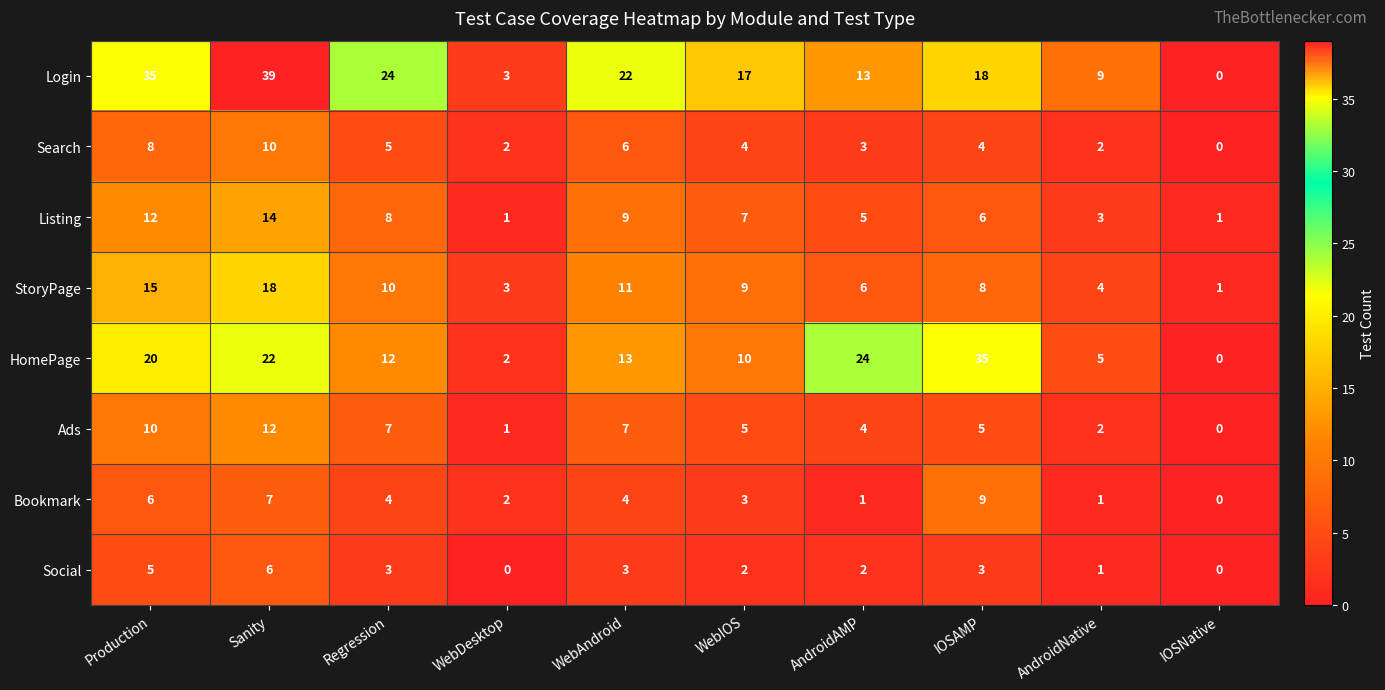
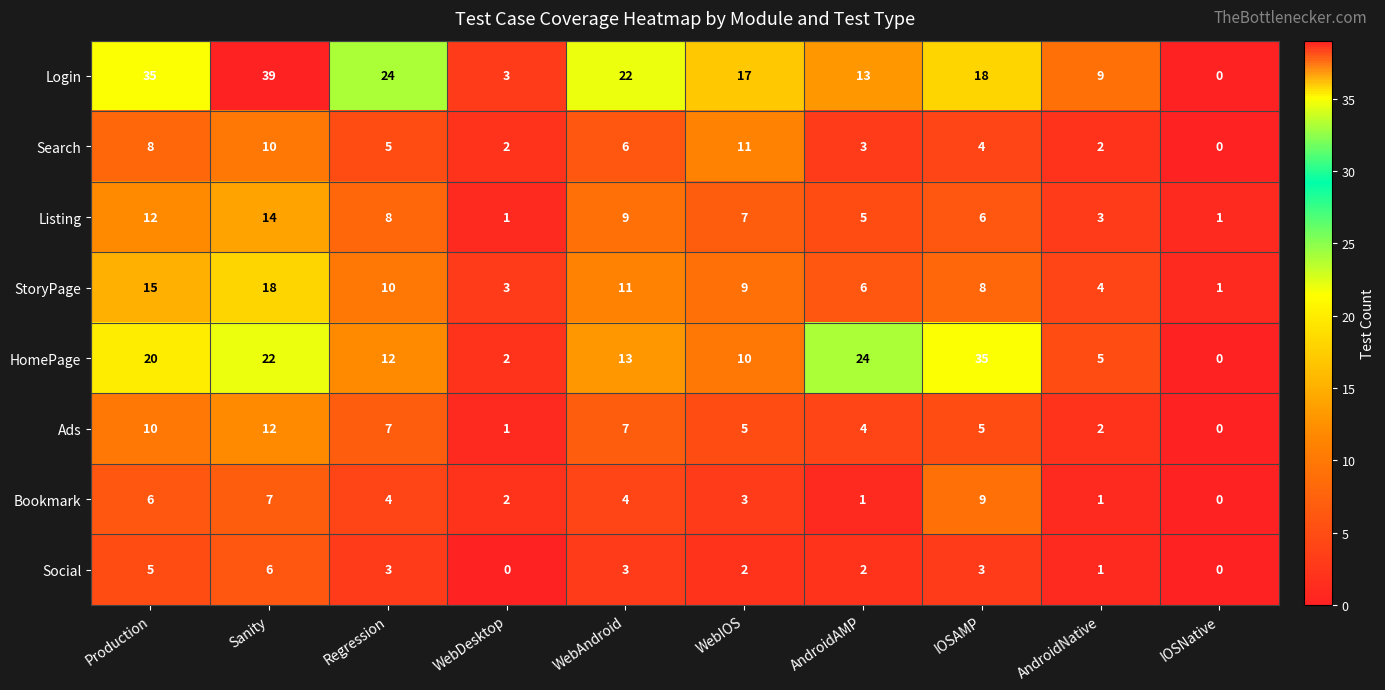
Search, WebIOS: 4 -> 11
